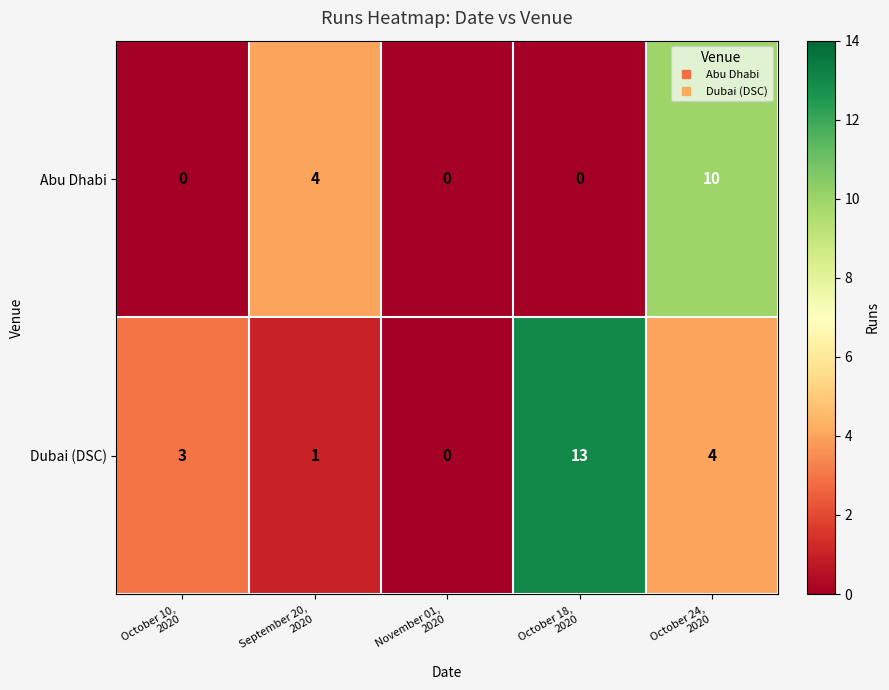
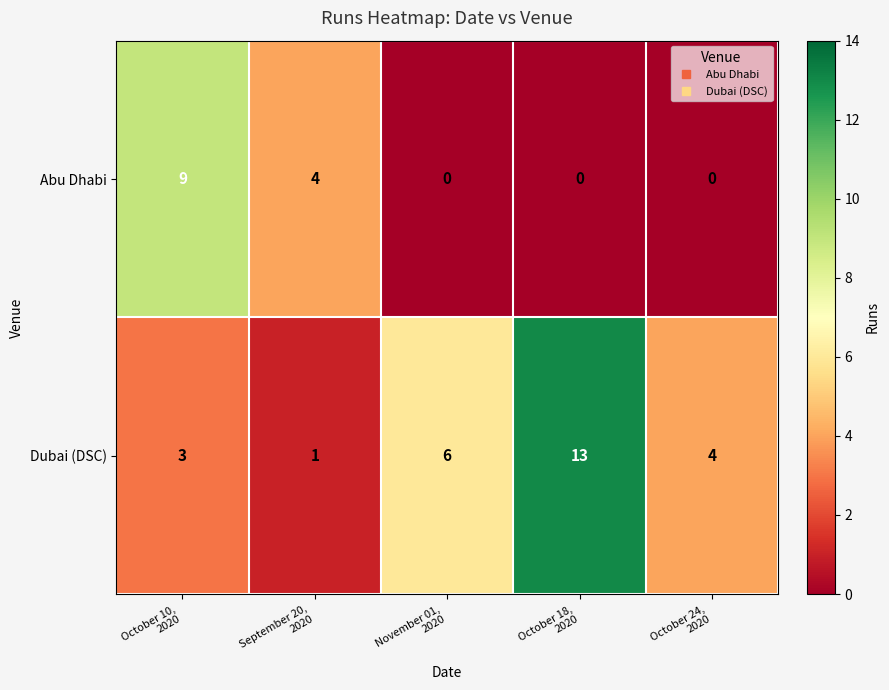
Abu Dhabi, October 10, 2020: 0 -> 9
Abu Dhabi, October 24, 2020: 10 -> 0
Dubai (DSC), November 01, 2020: 0 -> 6
